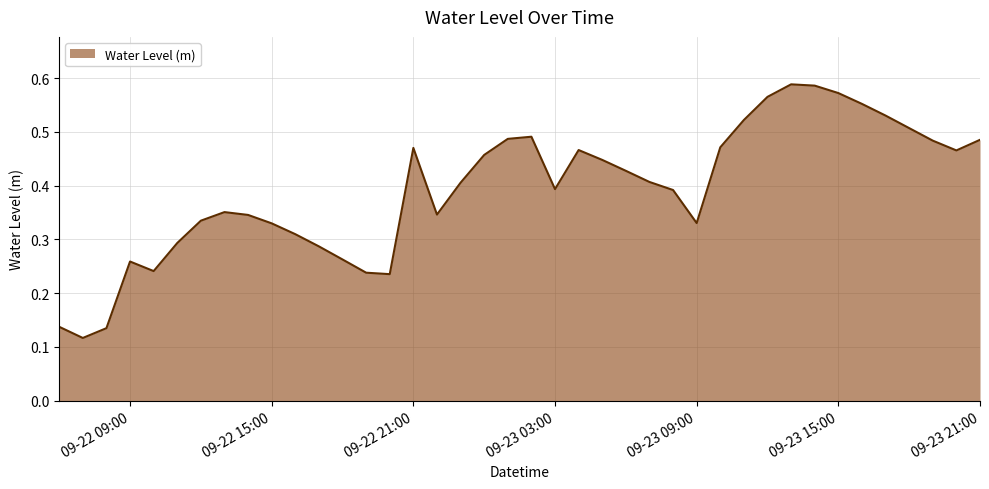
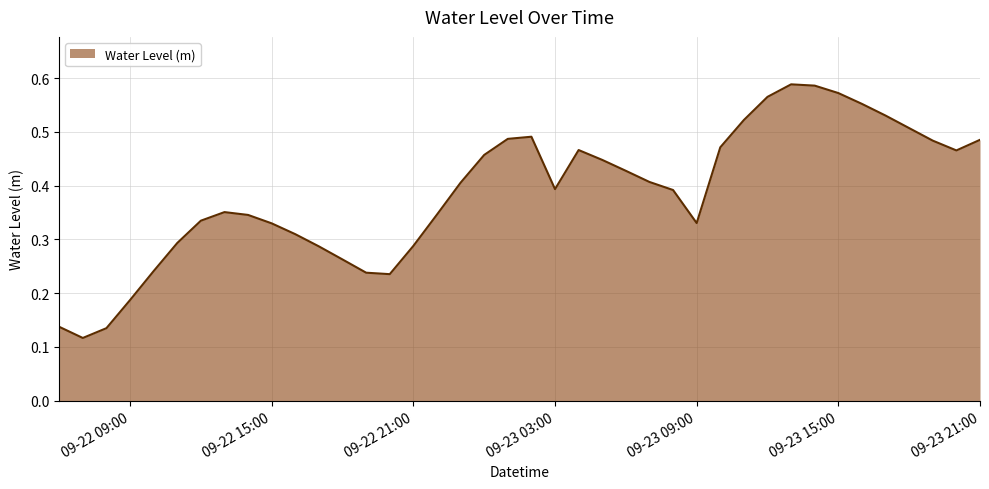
09-22 09:00: 0.26 -> 0.19
09-22 21:00: 0.47 -> 0.29
